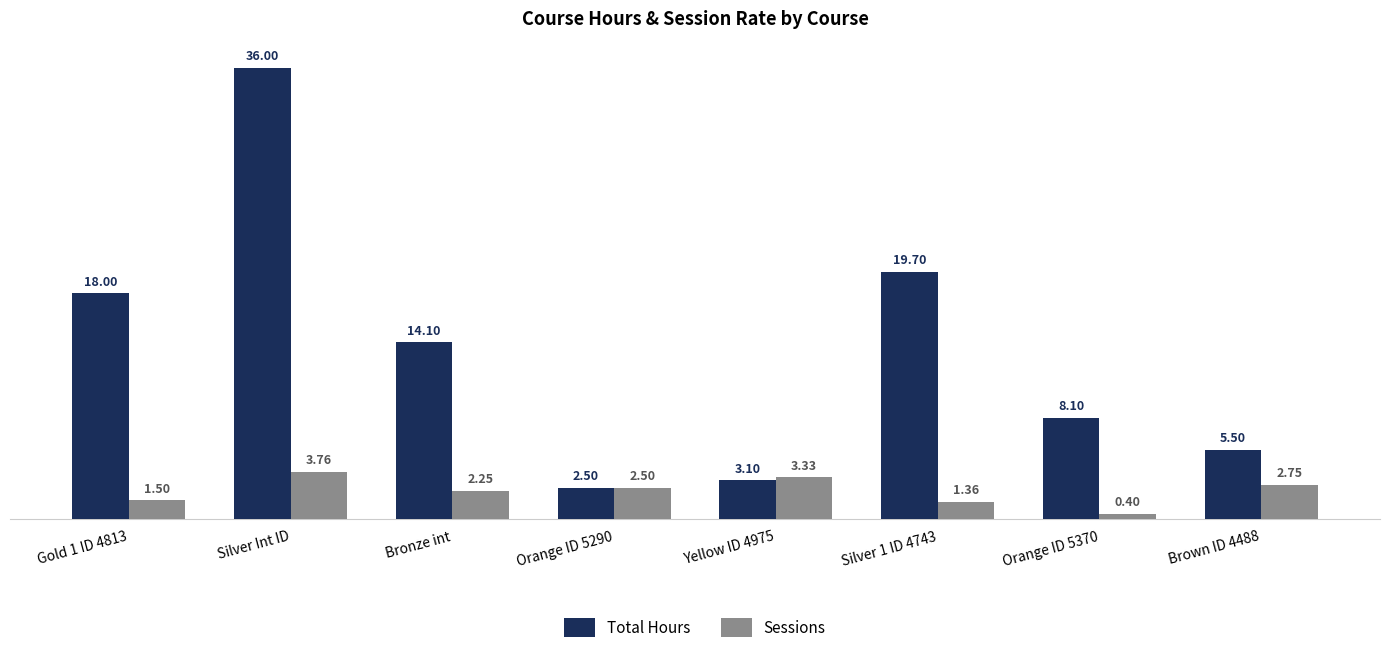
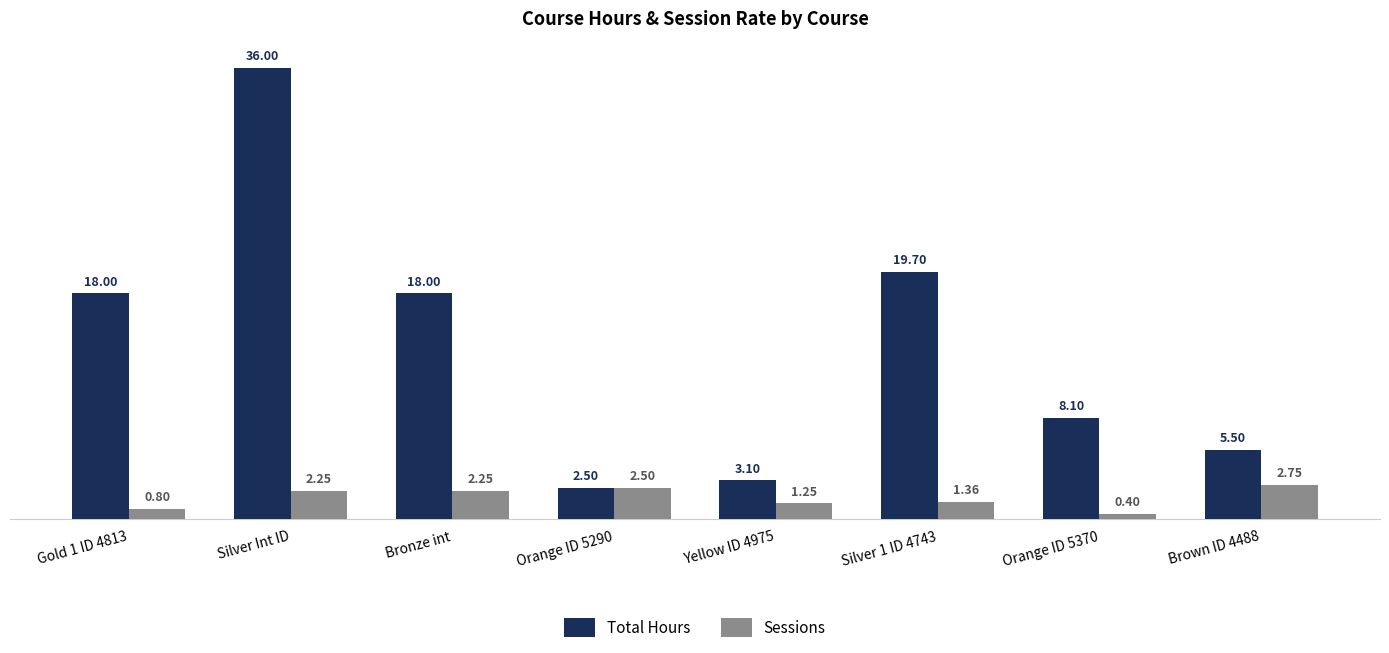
Sessions, Gold 1 ID 4813: 1.50 -> 0.80
Sessions, Silver Int ID: 3.76 -> 2.25
Total Hours, Bronze int: 14.10 -> 18.00
Sessions, Yellow ID 4975: 3.33 -> 1.25
